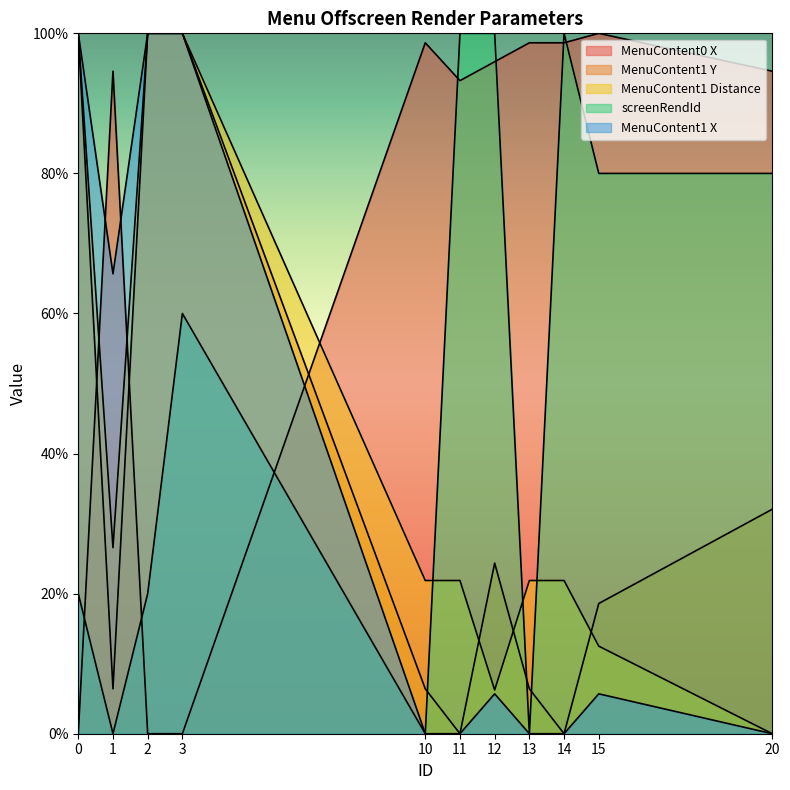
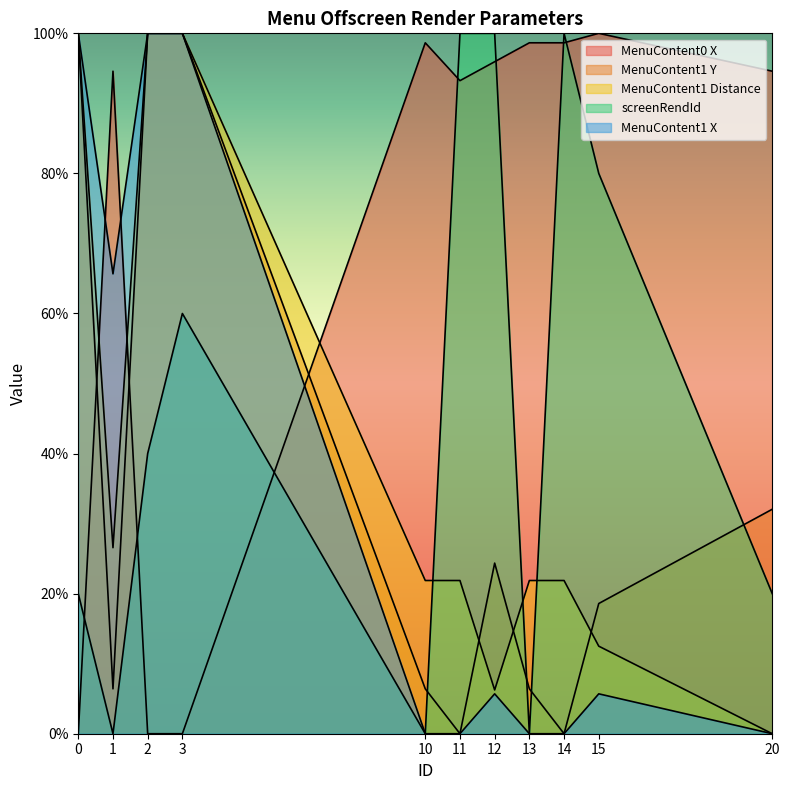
screenRendId, 2: 20% -> 40%
screenRendId, 20: 80% -> 20%
